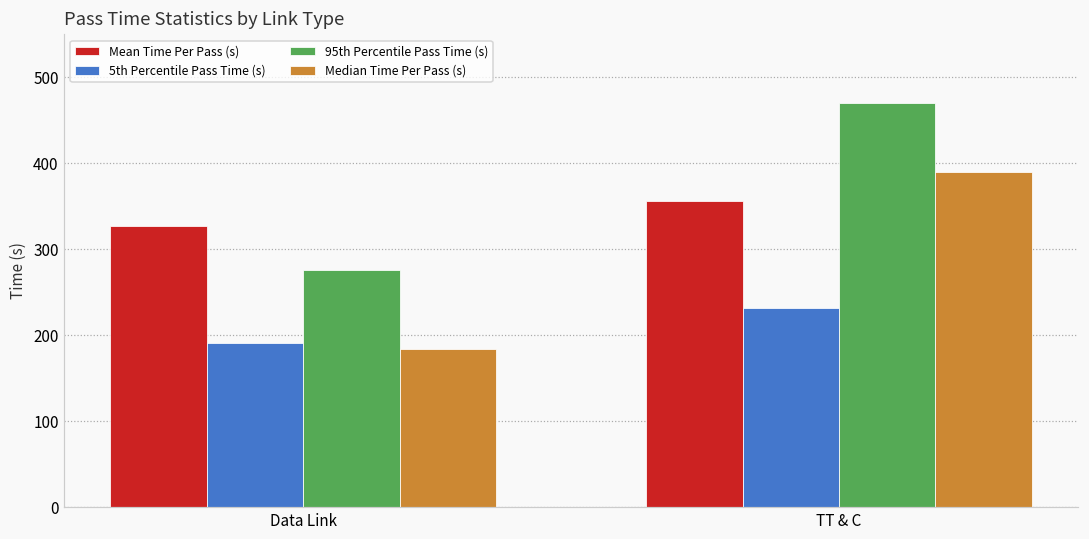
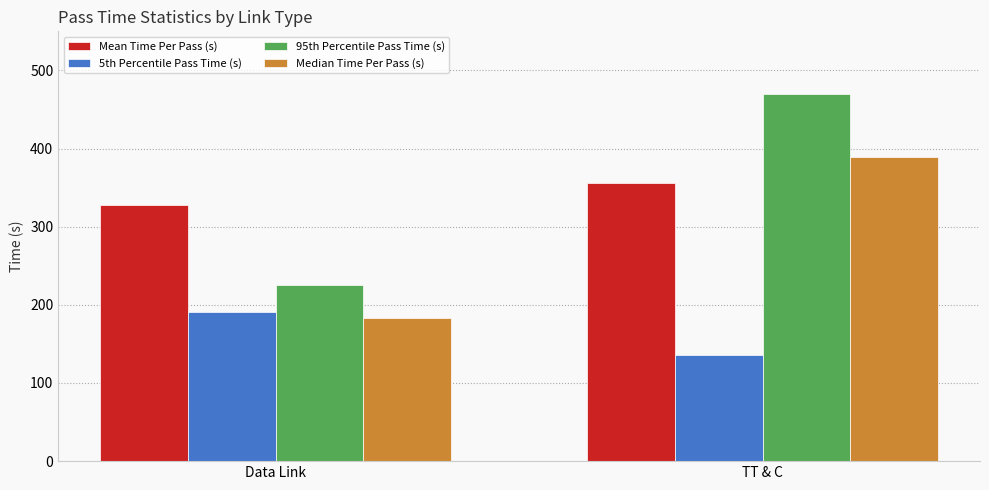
95th Percentile Pass Time (s), Data Link: 280 -> 220
5th Percentile Pass Time (s), TT & C: 230 -> 140
